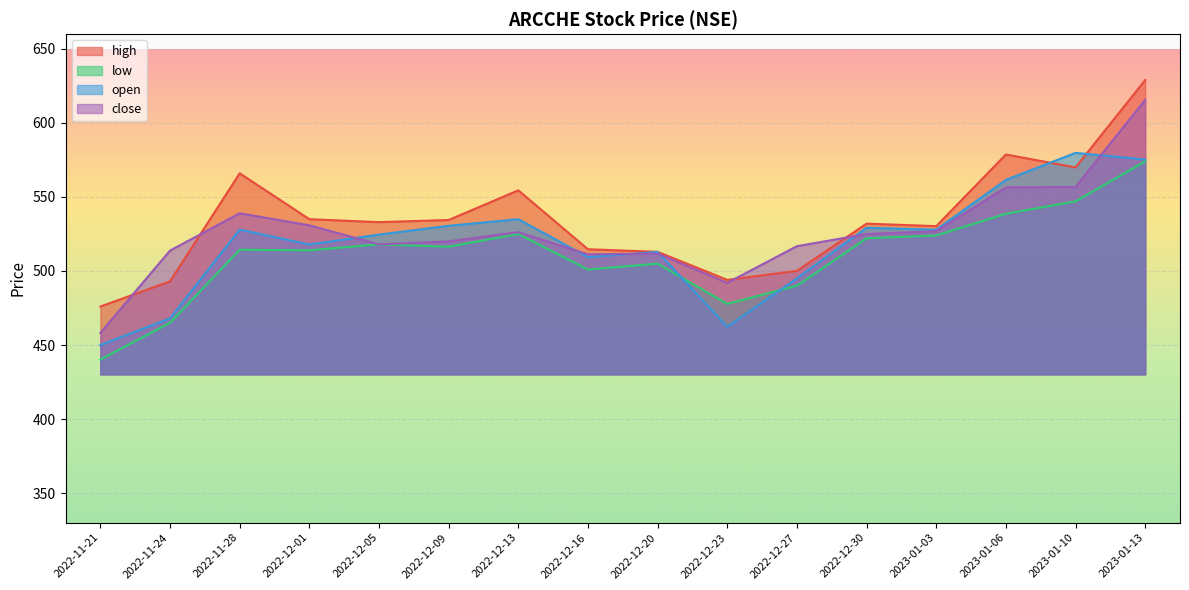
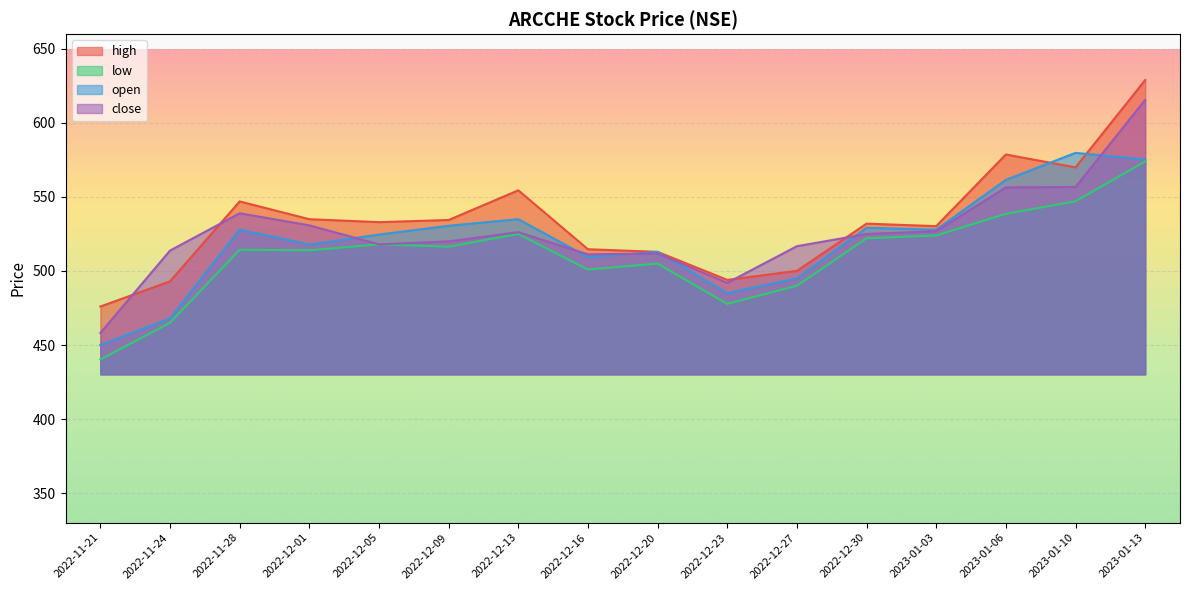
high, 2022-11-28: 566 -> 547
open, 2022-12-23: 462 -> 485
